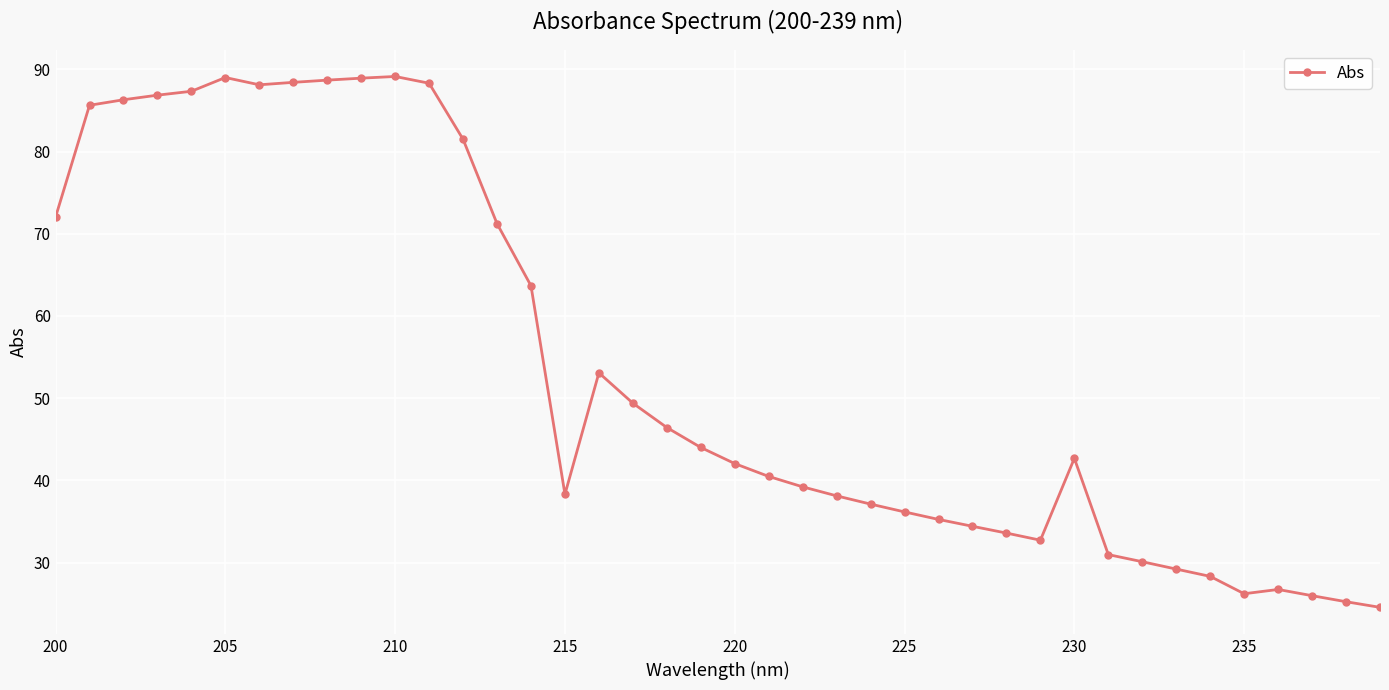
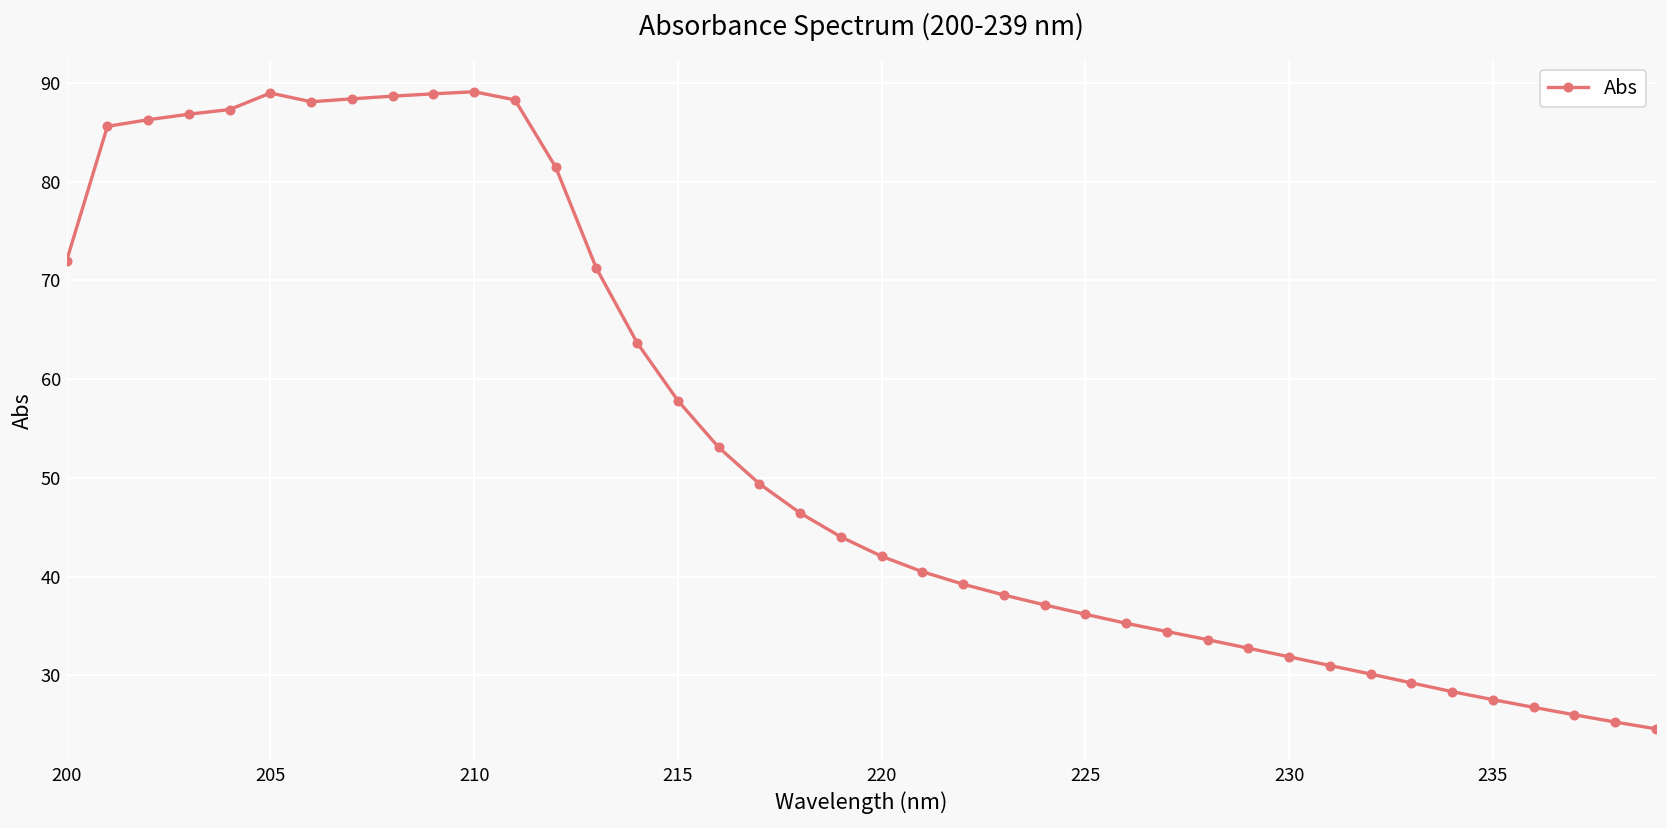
215: 38 -> 58
230: 43 -> 32
235: 26 -> 28
